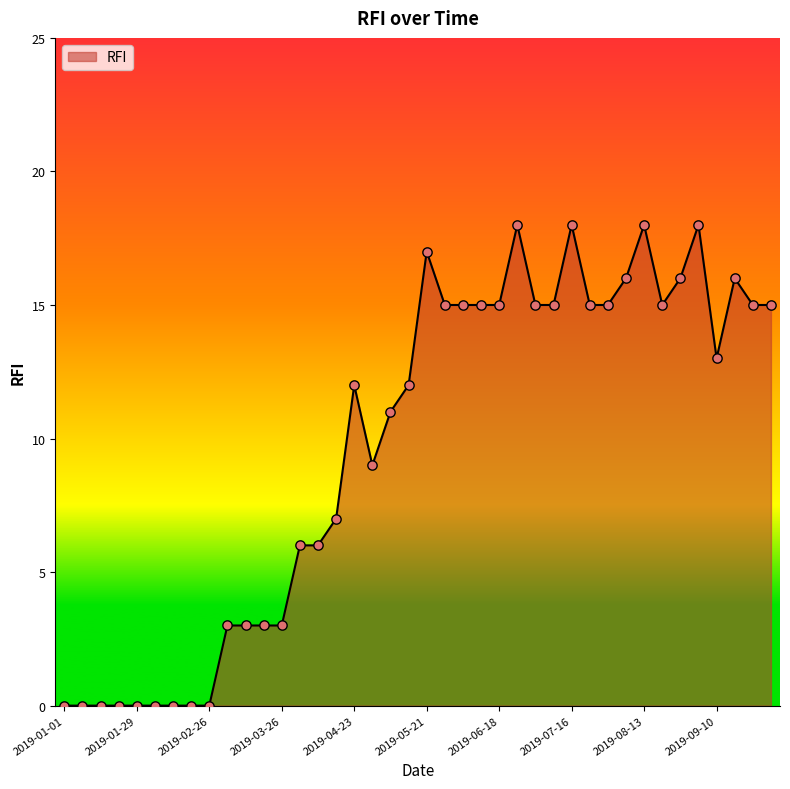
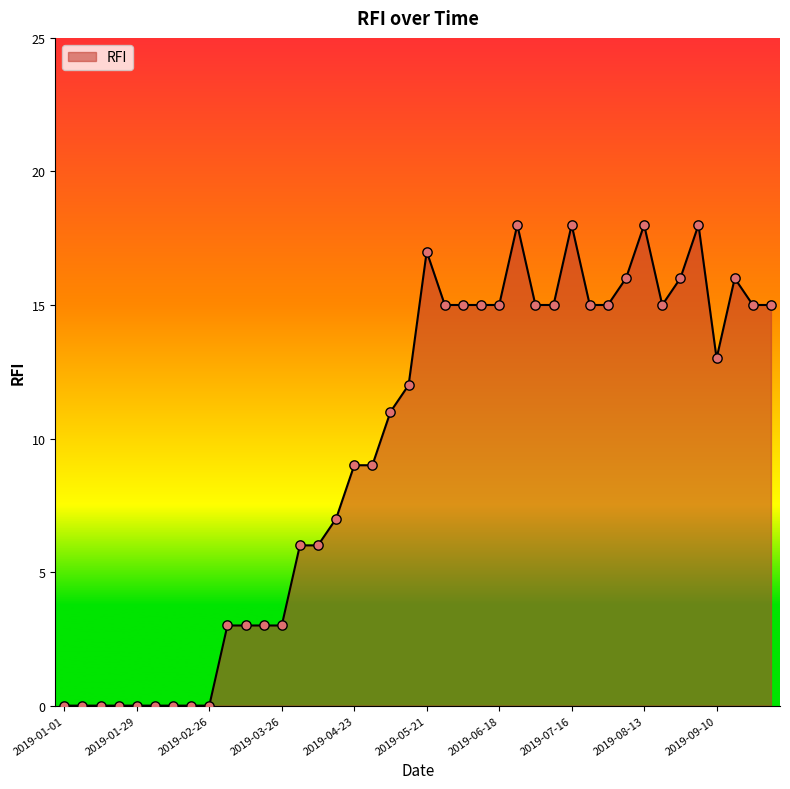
2019-04-23: 12 -> 9
